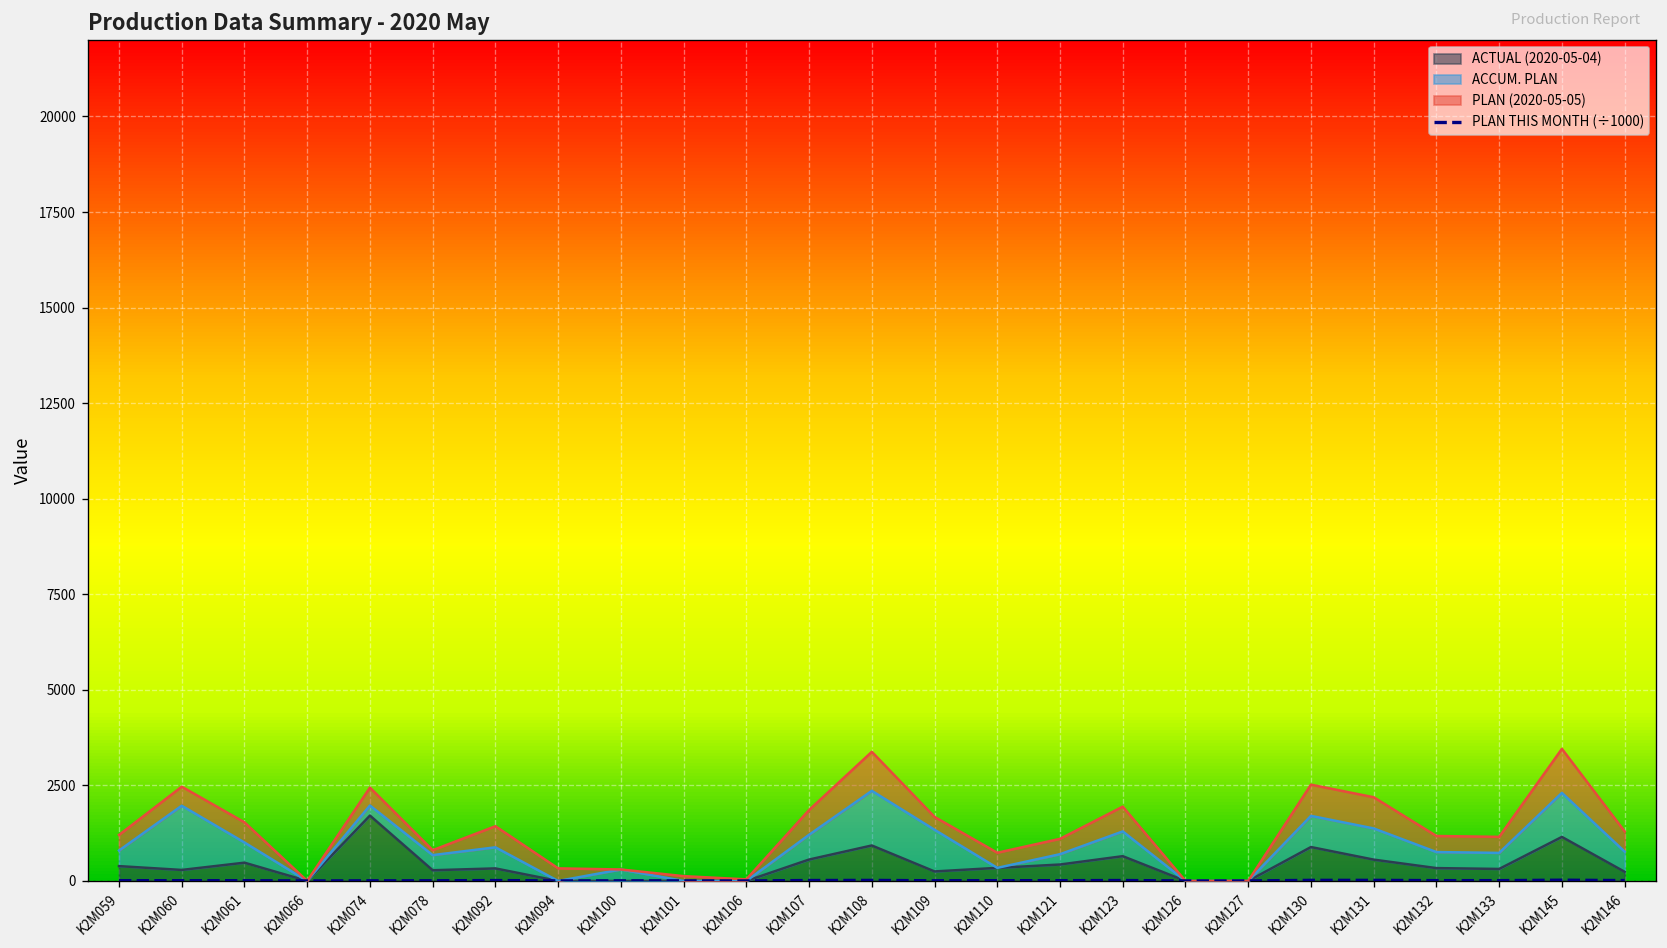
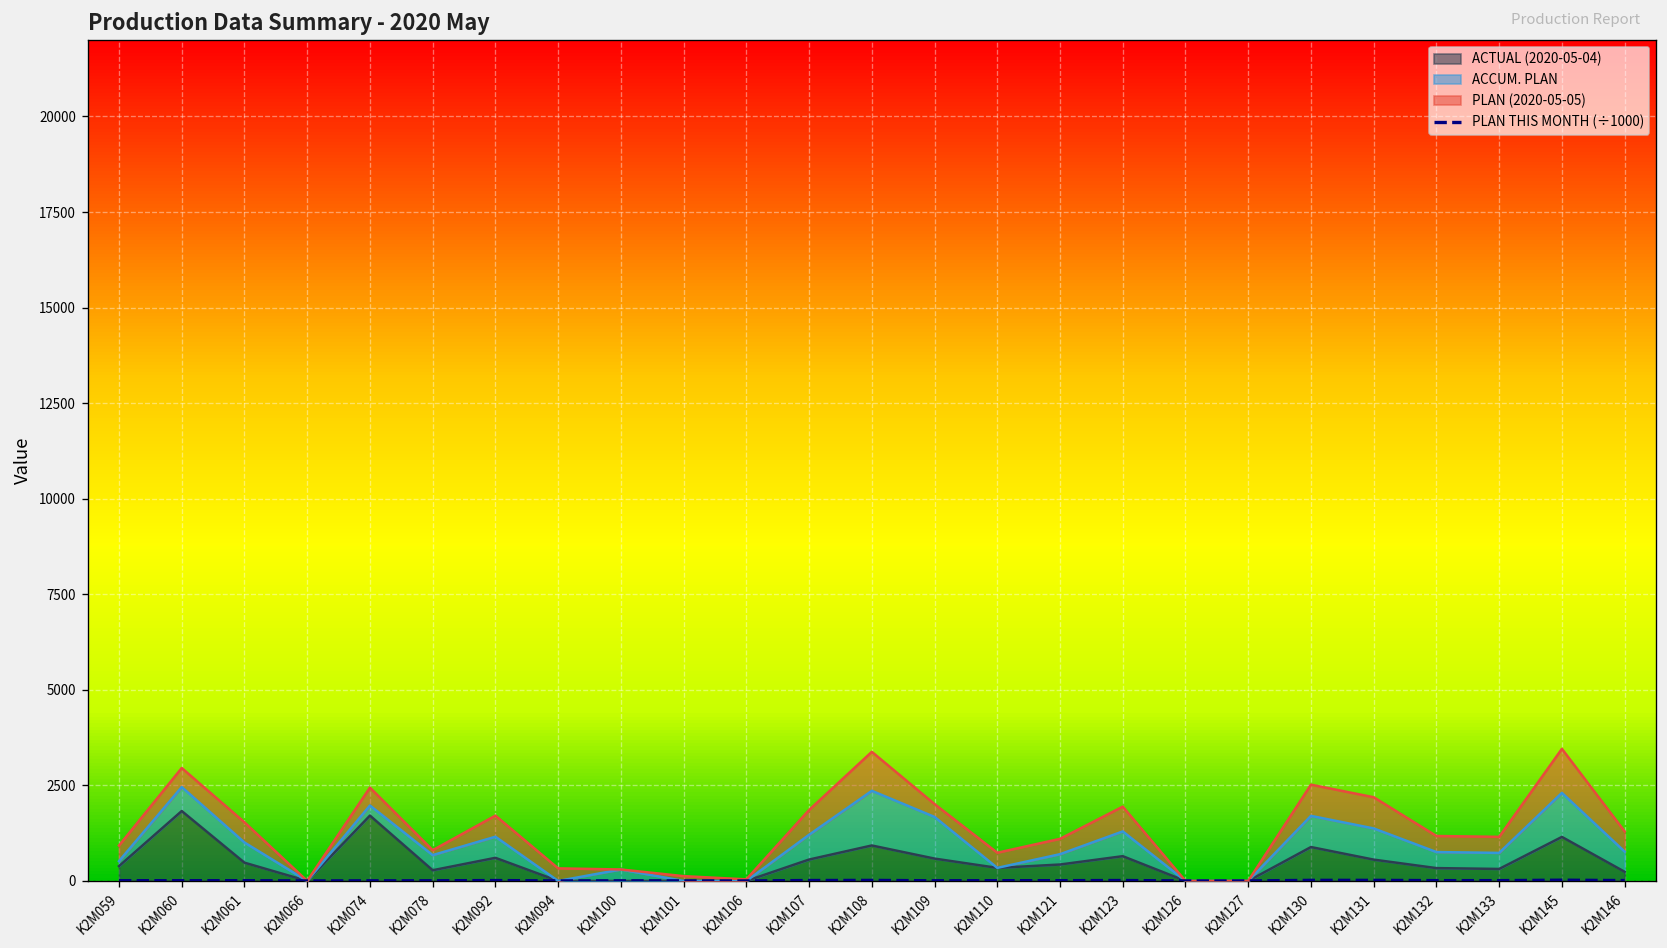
ACCUM. PLAN, K2M059: 400 -> 100
ACTUAL (2020-05-04), K2M060: 300 -> 1800
ACCUM. PLAN, K2M060: 1700 -> 600
ACTUAL (2020-05-04), K2M092: 300 -> 600
ACTUAL (2020-05-04), K2M109: 200 -> 600
